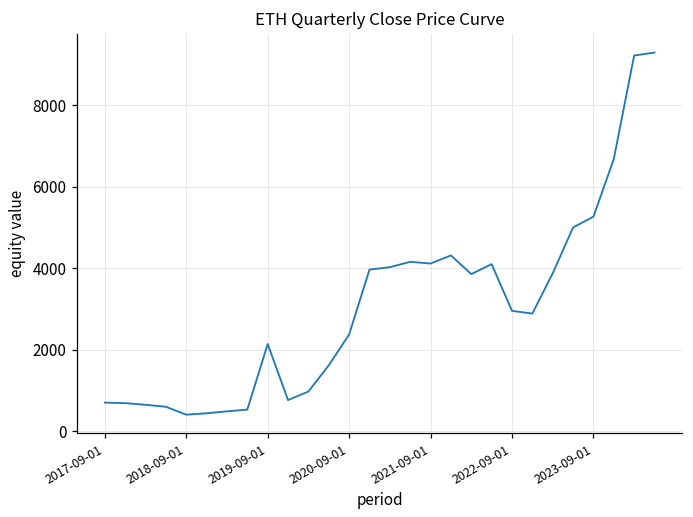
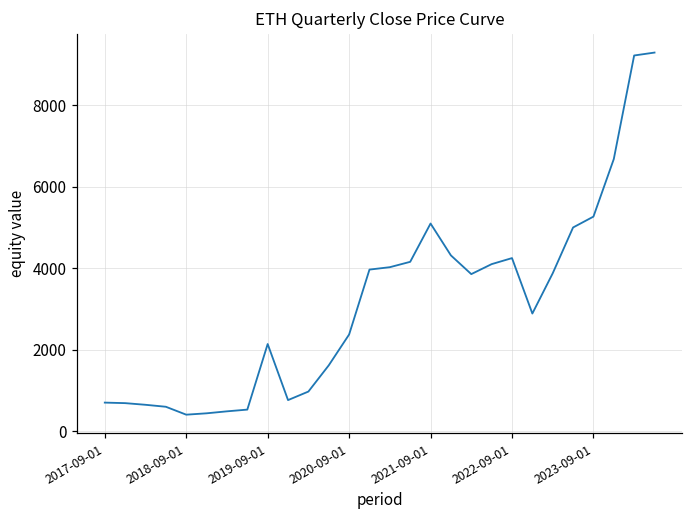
2021-09-01: 4100 -> 5100
2022-09-01: 3000 -> 4300
